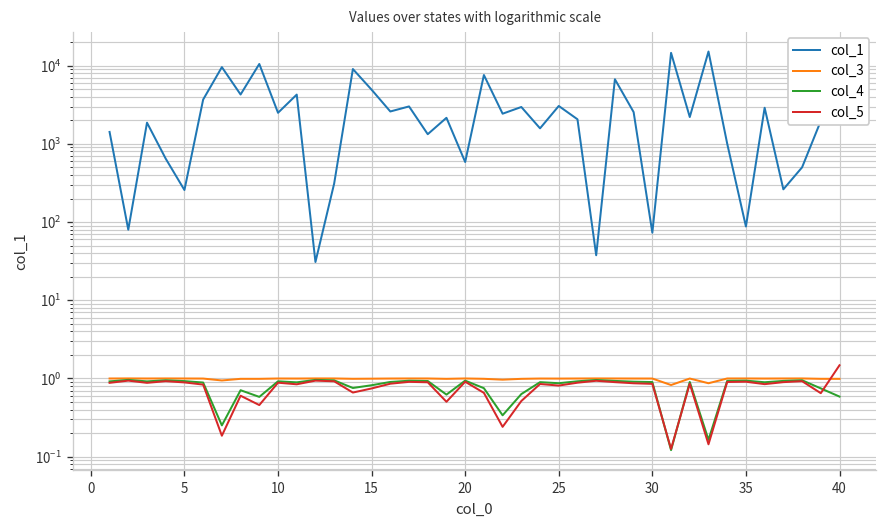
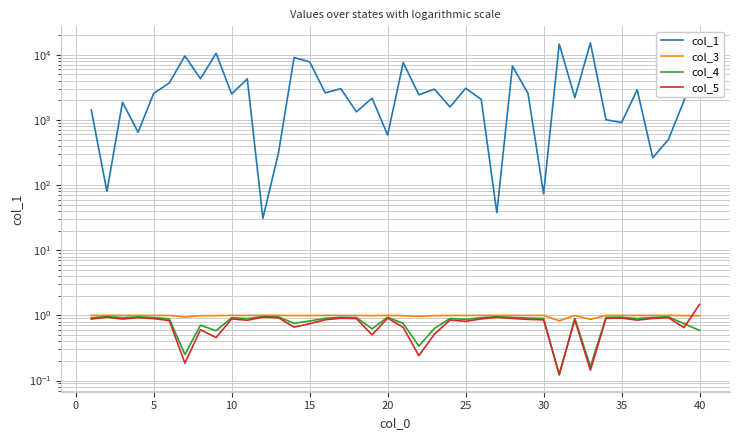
col_1, 5: 260 -> 2600
col_1, 15: 5000 -> 8000
col_1, 35: 90 -> 900
